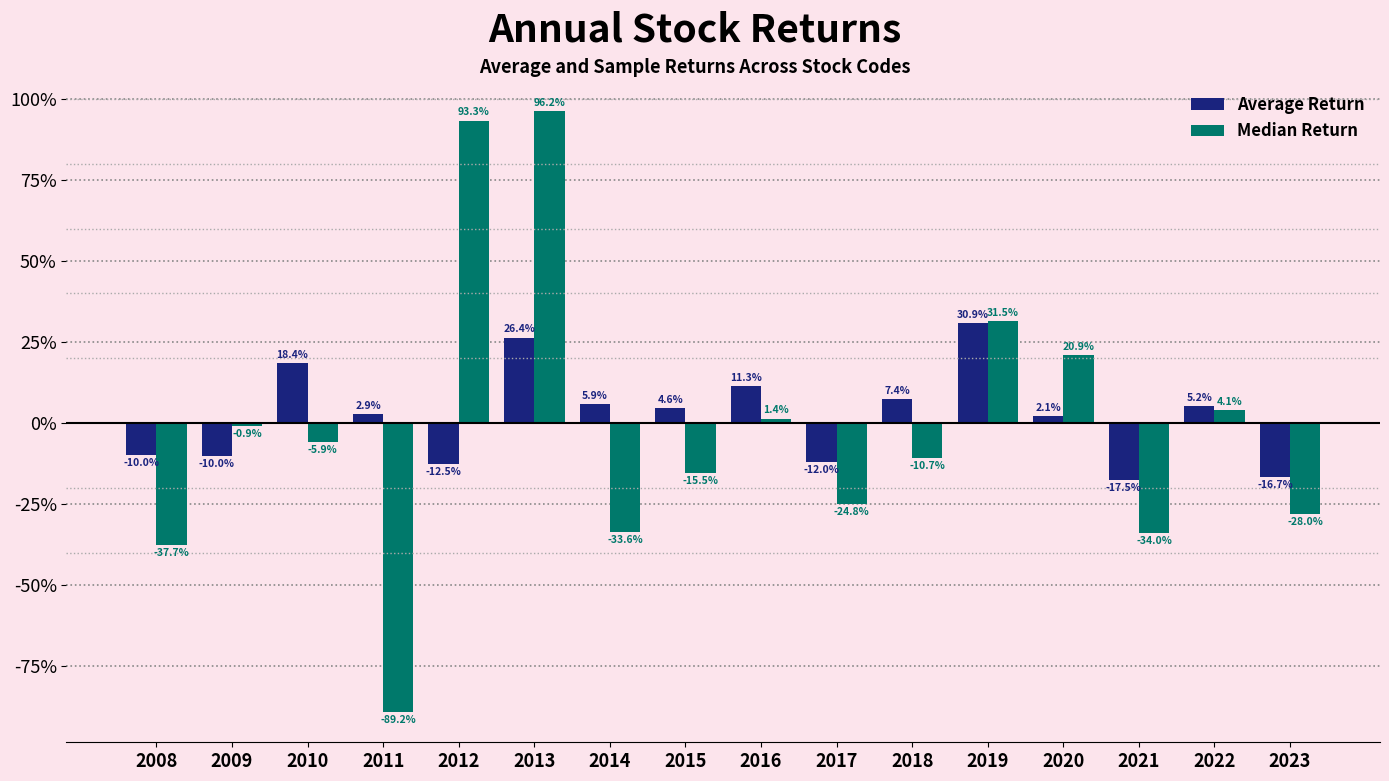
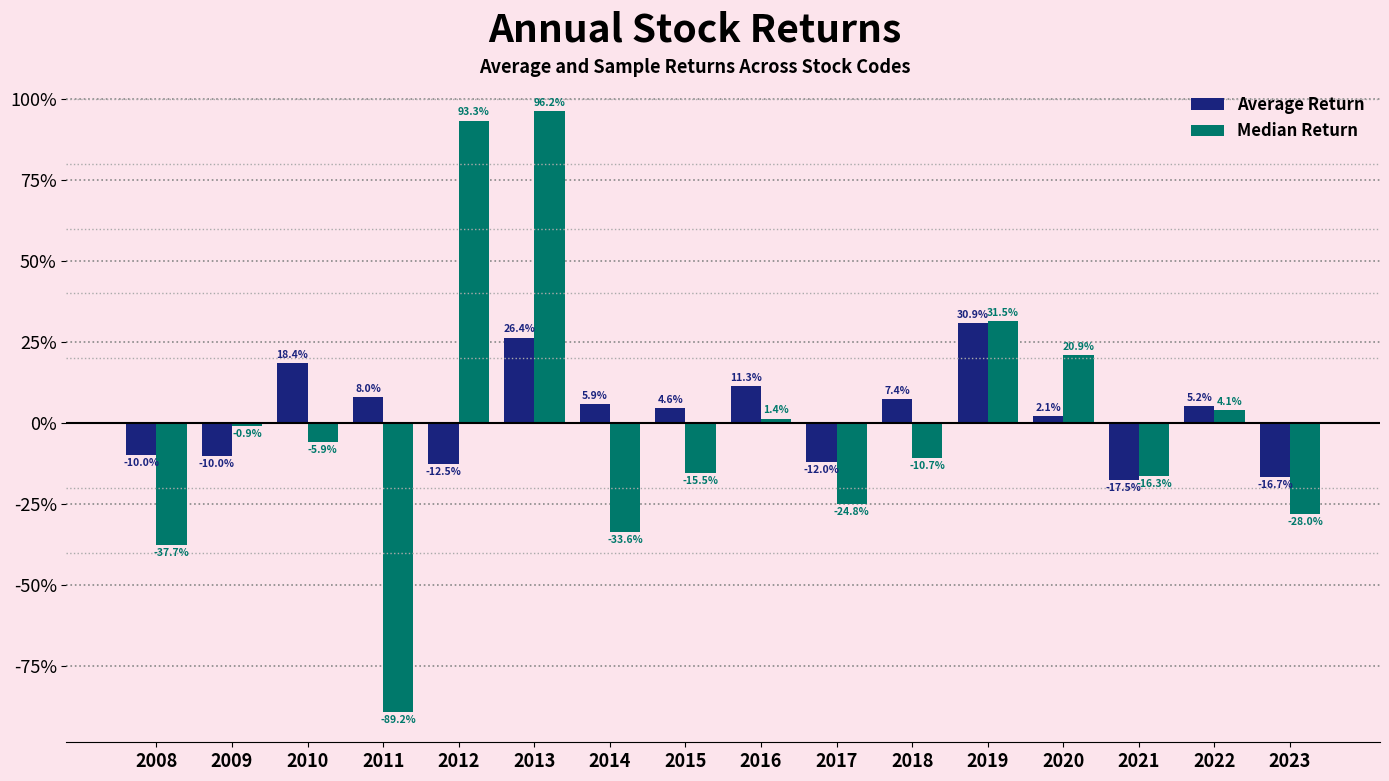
Average Return, 2011: 2.9% -> 8.0%
Median Return, 2021: -34.0% -> -16.3%
